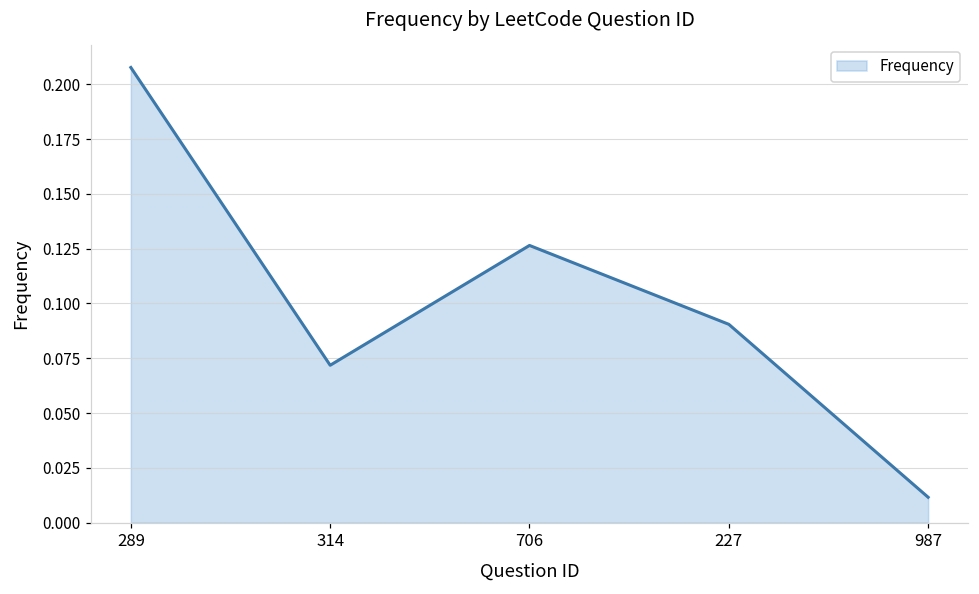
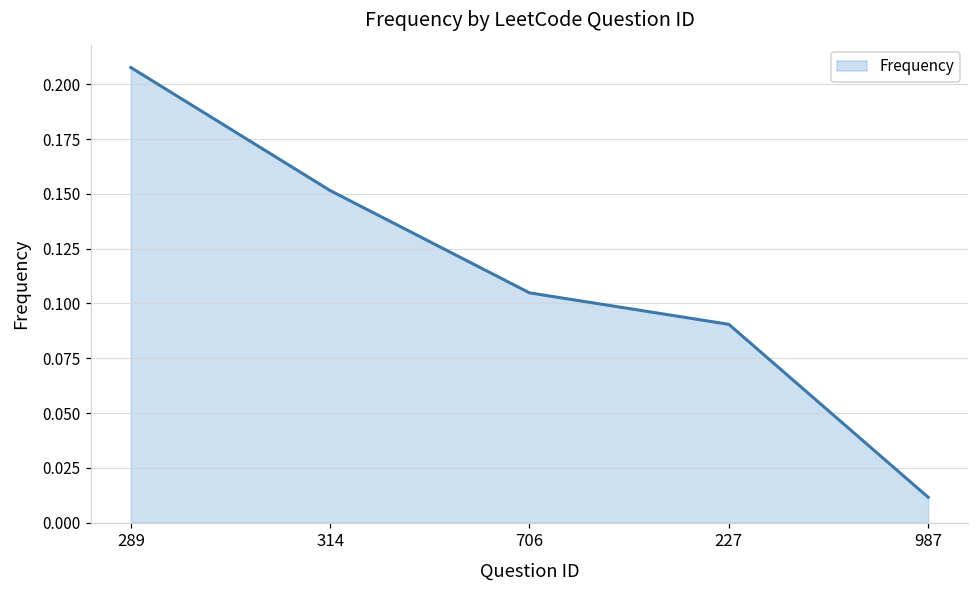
314: 0.072 -> 0.151
706: 0.126 -> 0.105
